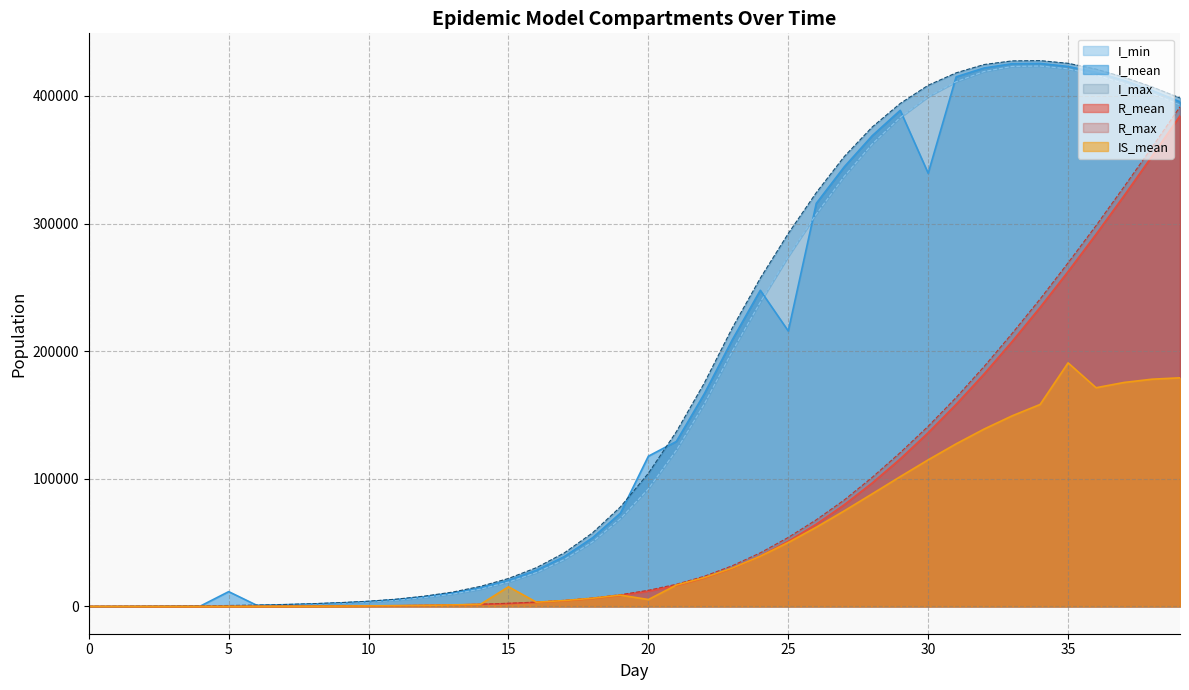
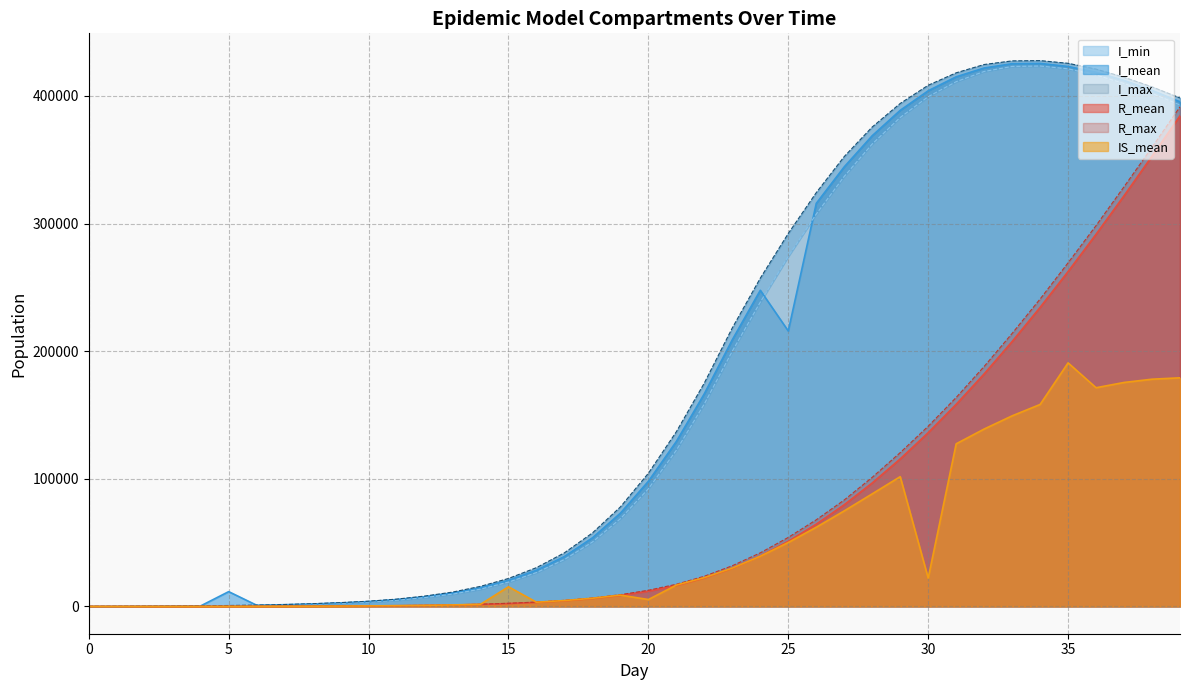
I_mean, 20: 118000 -> 98000
I_mean, 30: 339000 -> 404000
IS_mean, 30: 115000 -> 22000
